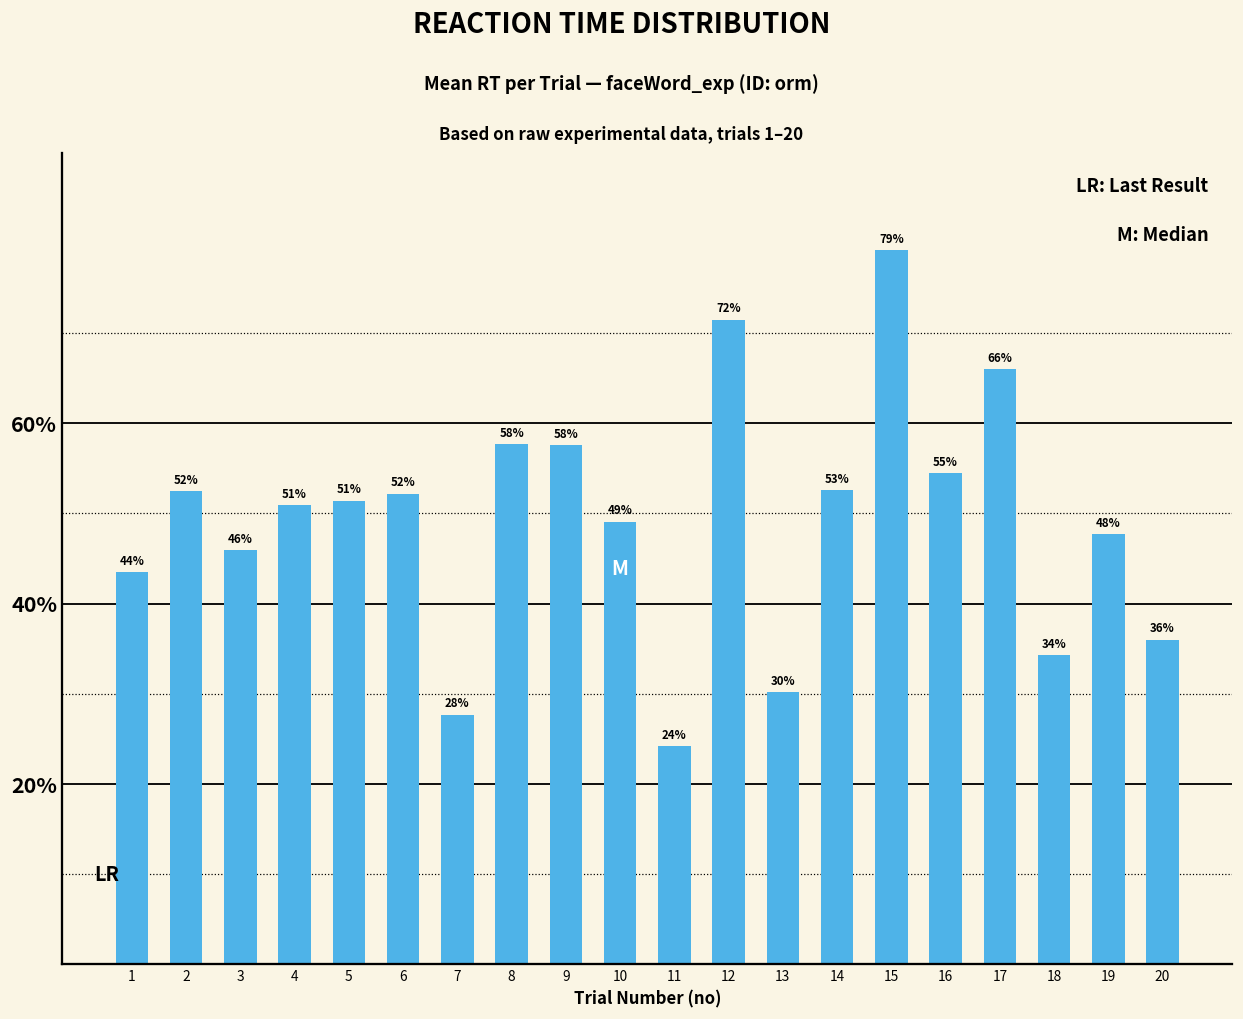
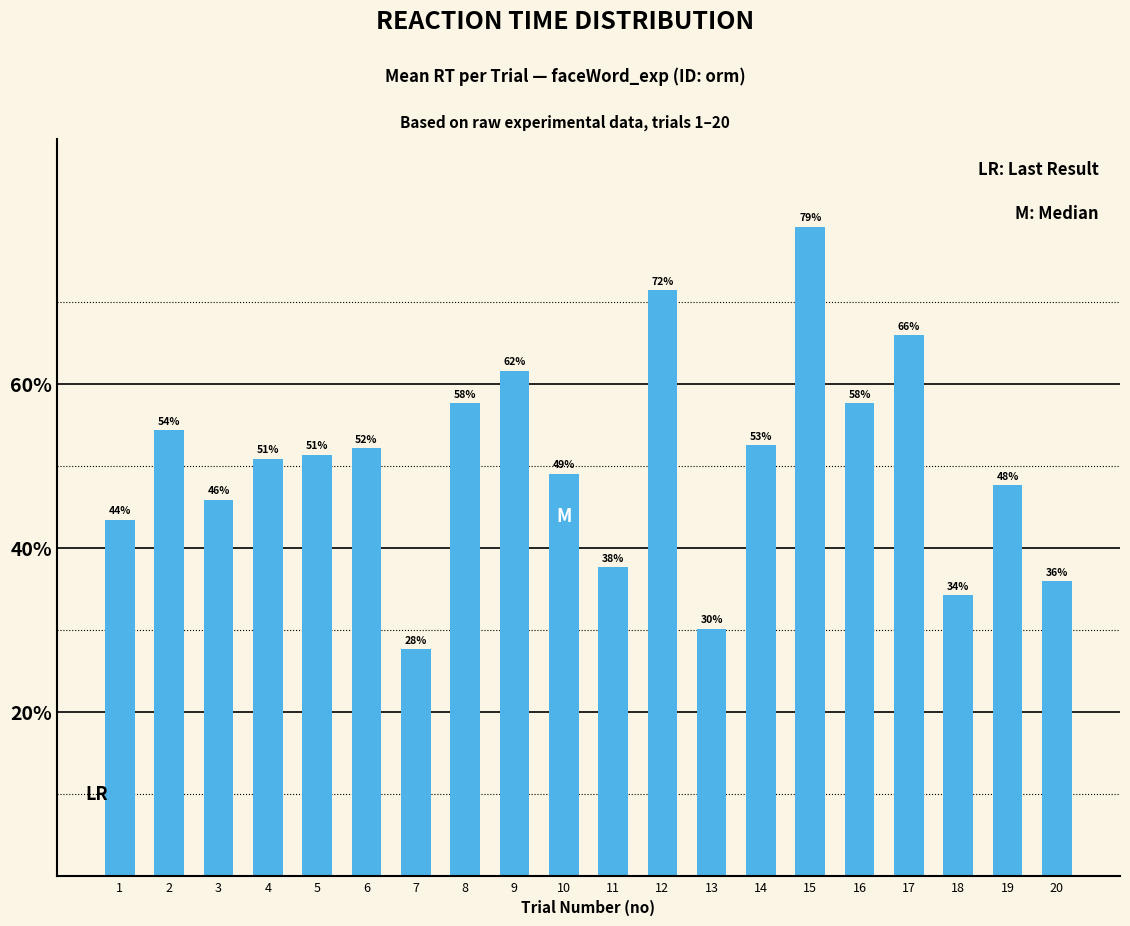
2: 52% -> 54%
9: 58% -> 62%
11: 24% -> 38%
16: 55% -> 58%
